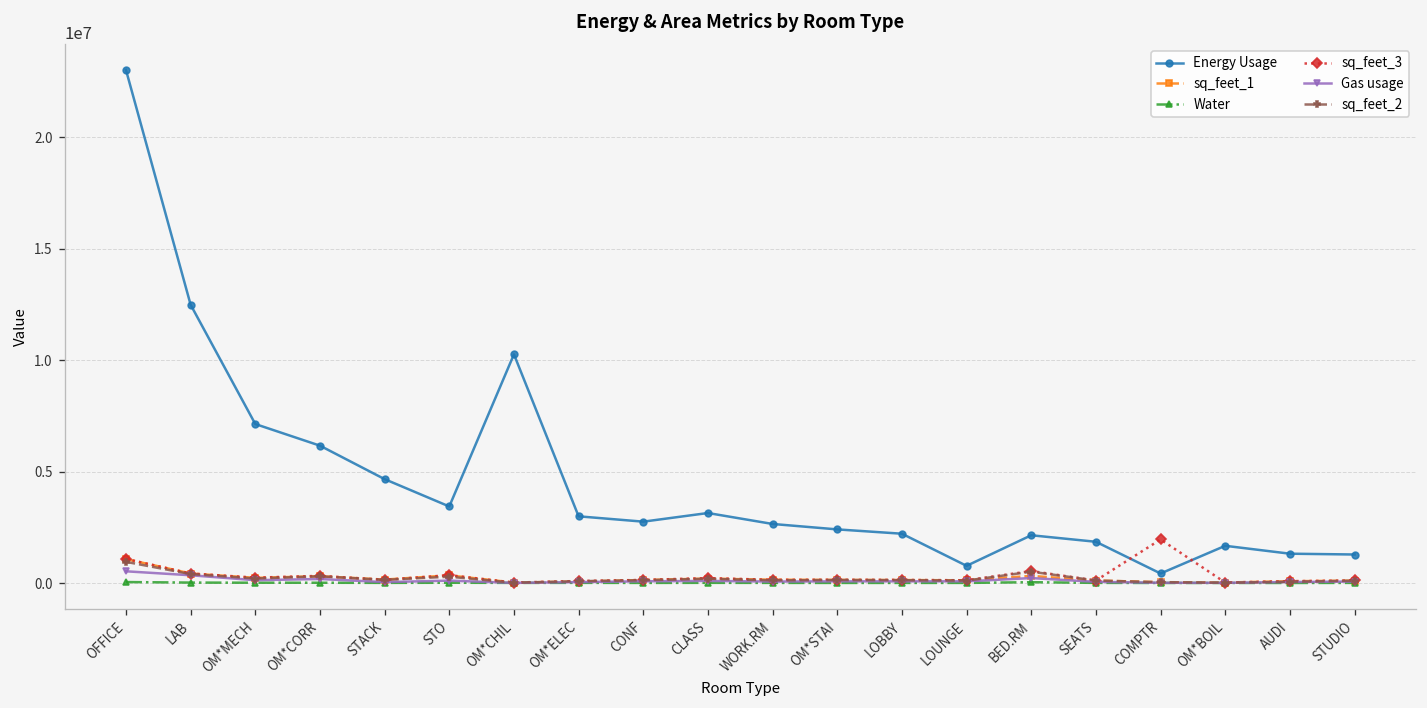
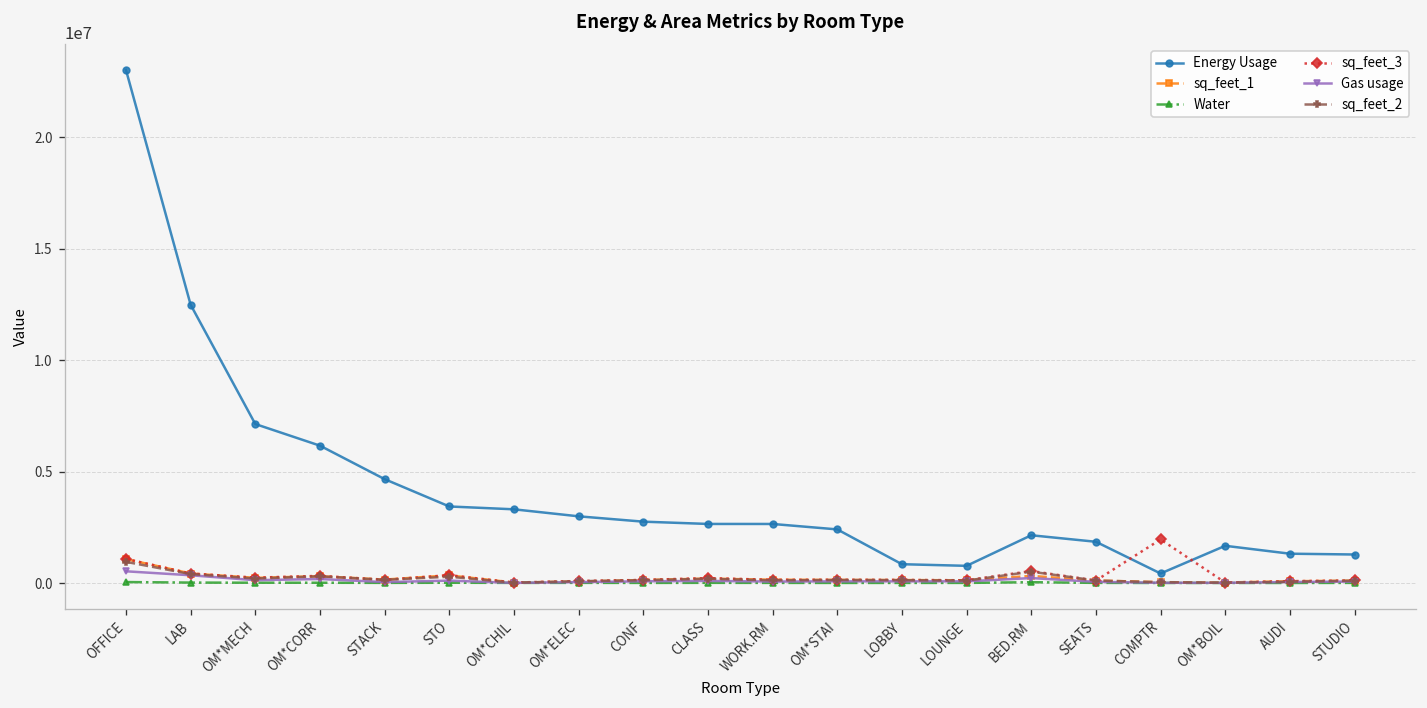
Energy Usage, OM*CHIL: 10300000 -> 3300000
Energy Usage, CLASS: 3100000 -> 2700000
Energy Usage, LOBBY: 2200000 -> 800000
